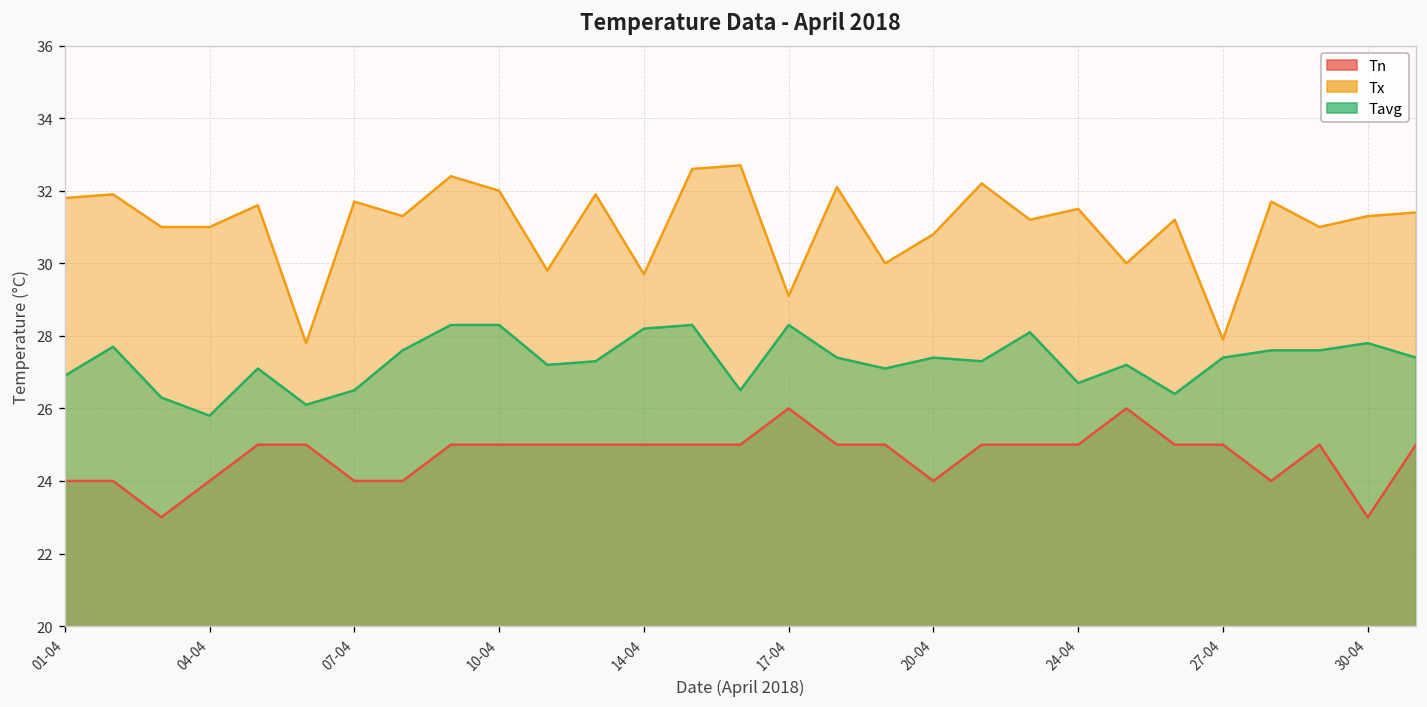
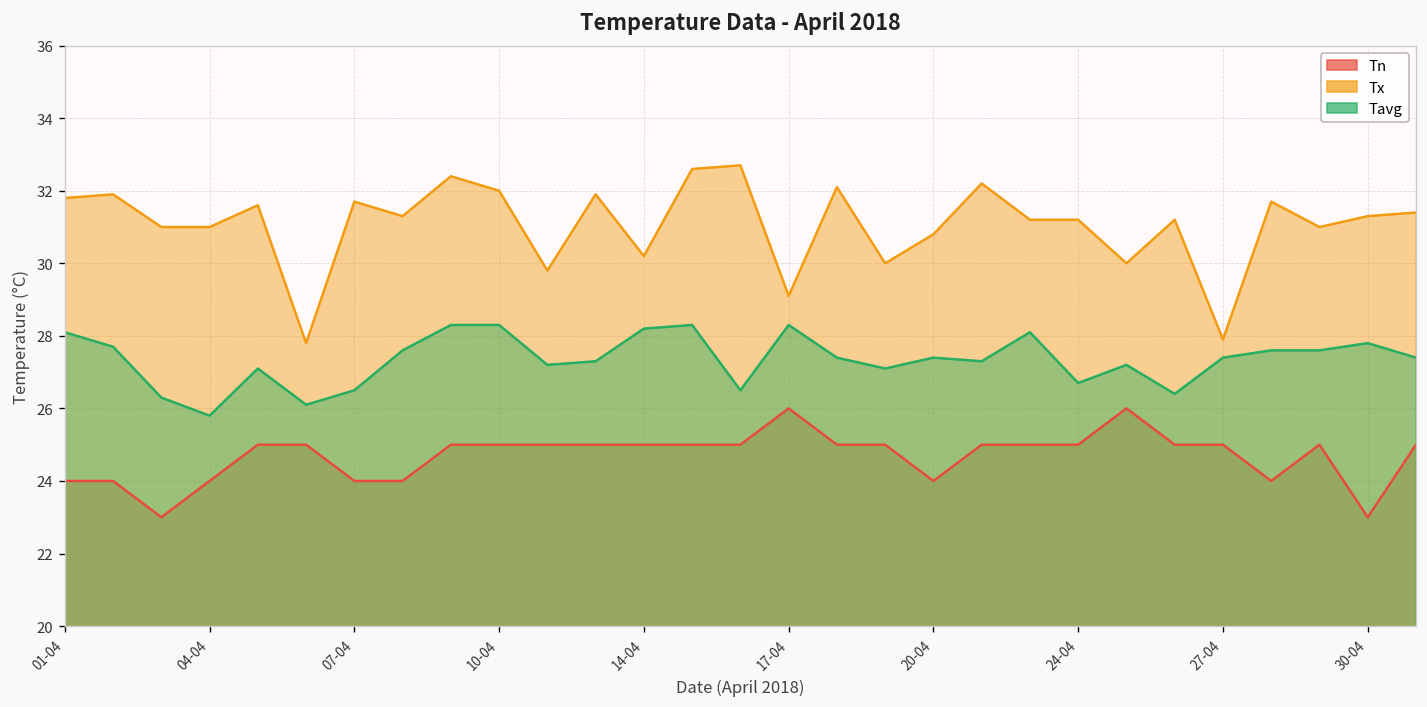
Tavg, 01-04: 26.9 -> 28.1
Tx, 14-04: 29.7 -> 30.2
Tx, 24-04: 31.5 -> 31.2
